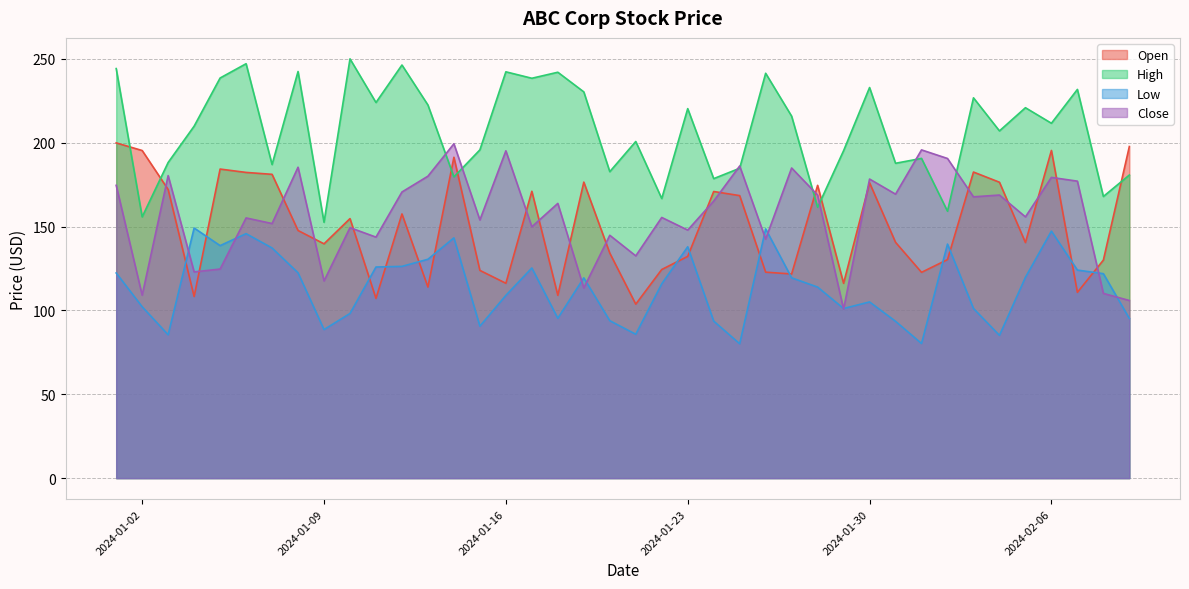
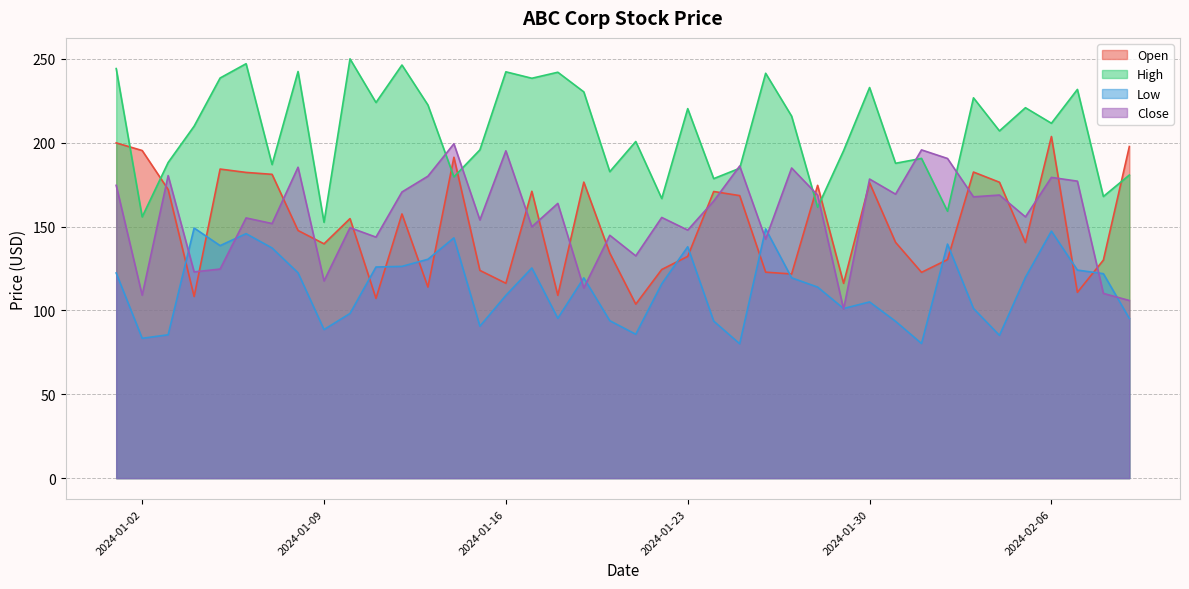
Low, 2024-01-02: 102 -> 83
Open, 2024-02-06: 195 -> 204
